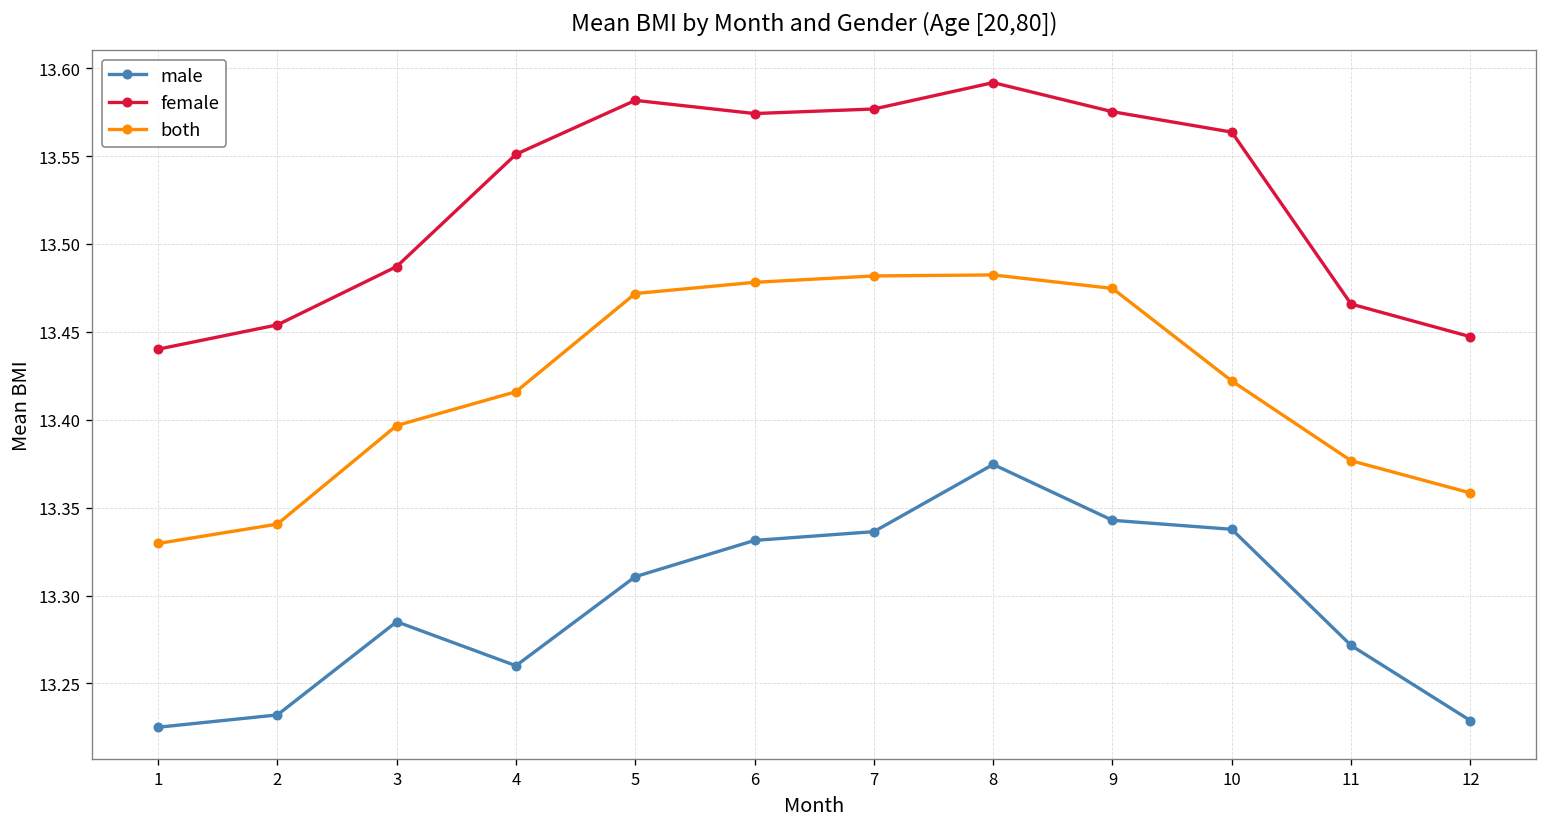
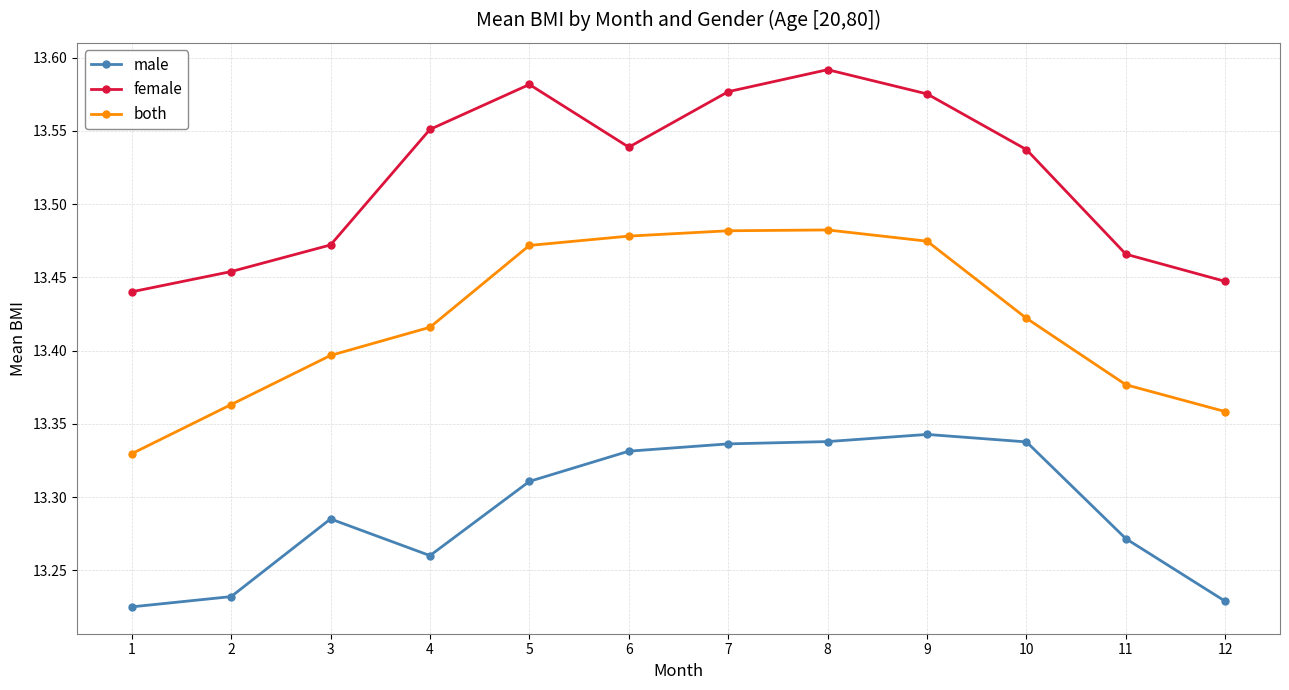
both, 2: 13.341 -> 13.363
female, 3: 13.487 -> 13.472
female, 6: 13.574 -> 13.539
male, 8: 13.375 -> 13.338
female, 10: 13.564 -> 13.537
